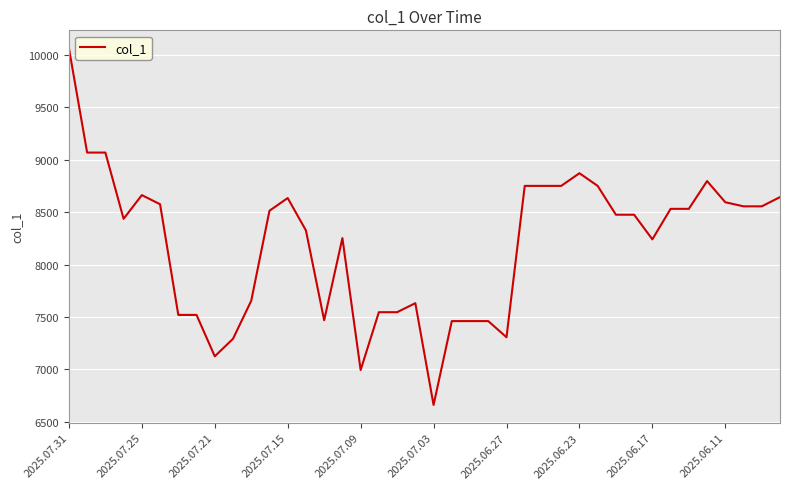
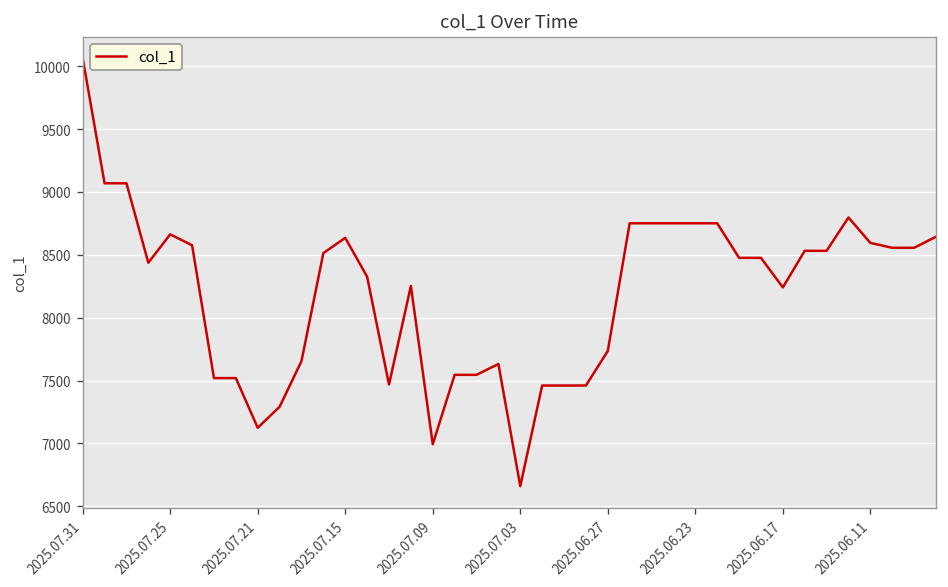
2025.06.27: 7310 -> 7740
2025.06.23: 8870 -> 8750
